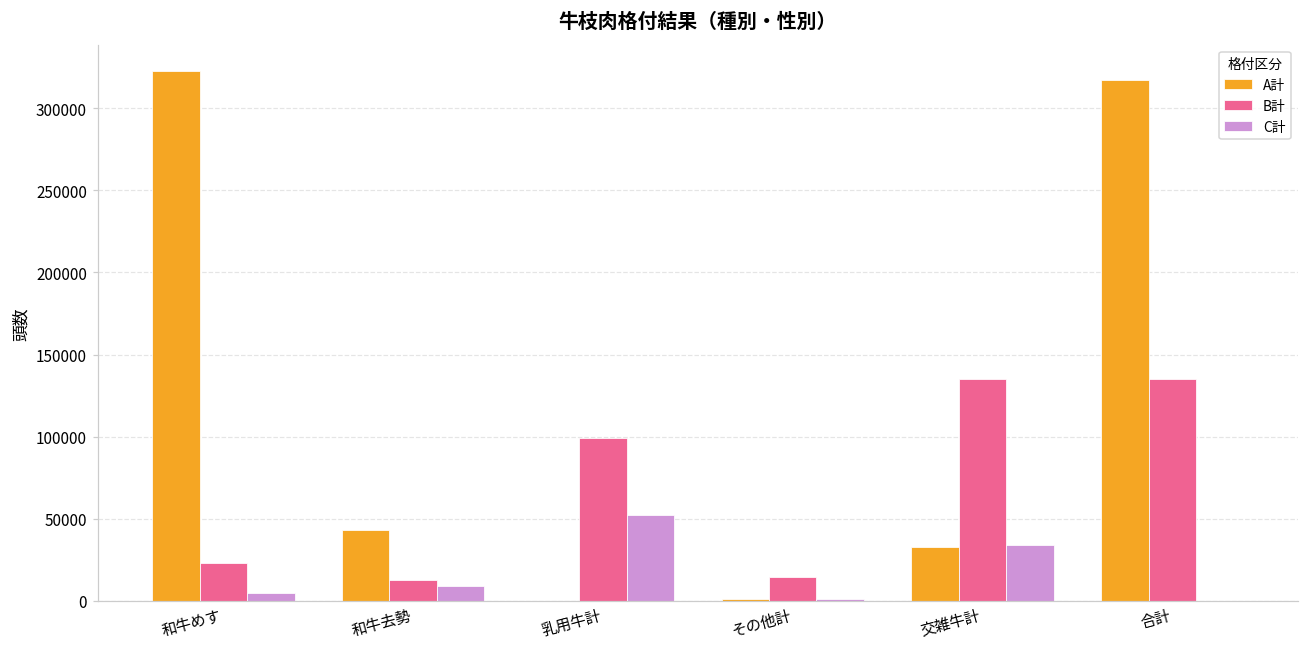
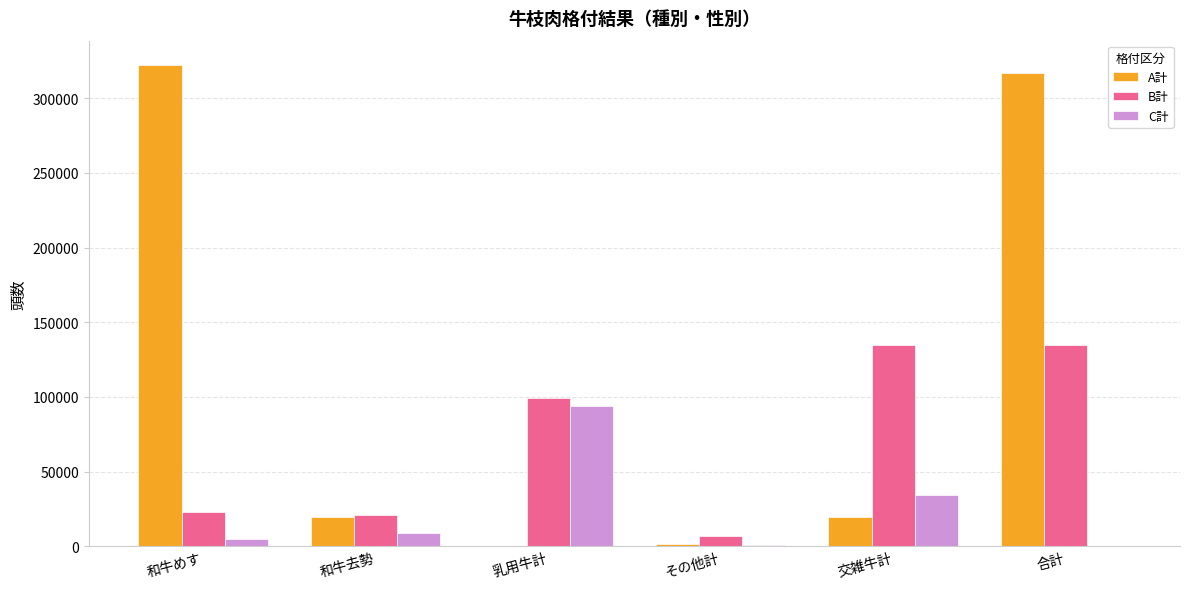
A計, 和牛去勢: 43000 -> 19000
B計, 和牛去勢: 13000 -> 21000
C計, 乳用牛計: 53000 -> 94000
B計, その他計: 14000 -> 7000
A計, 交雑牛計: 33000 -> 20000
